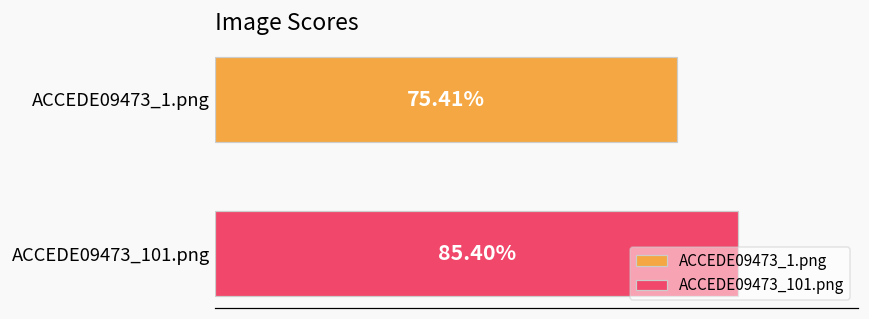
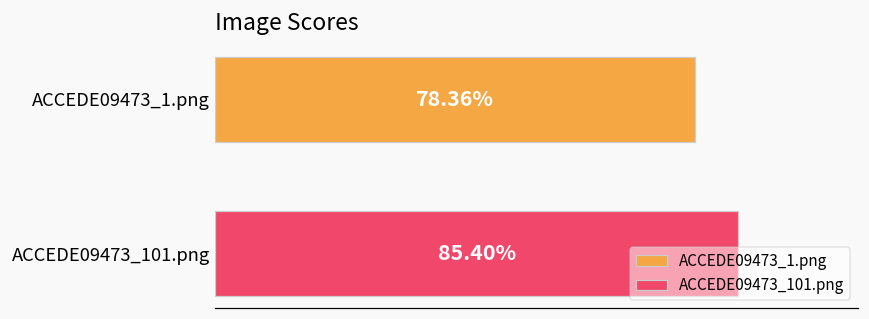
ACCEDE09473_1.png: 75.41% -> 78.36%
